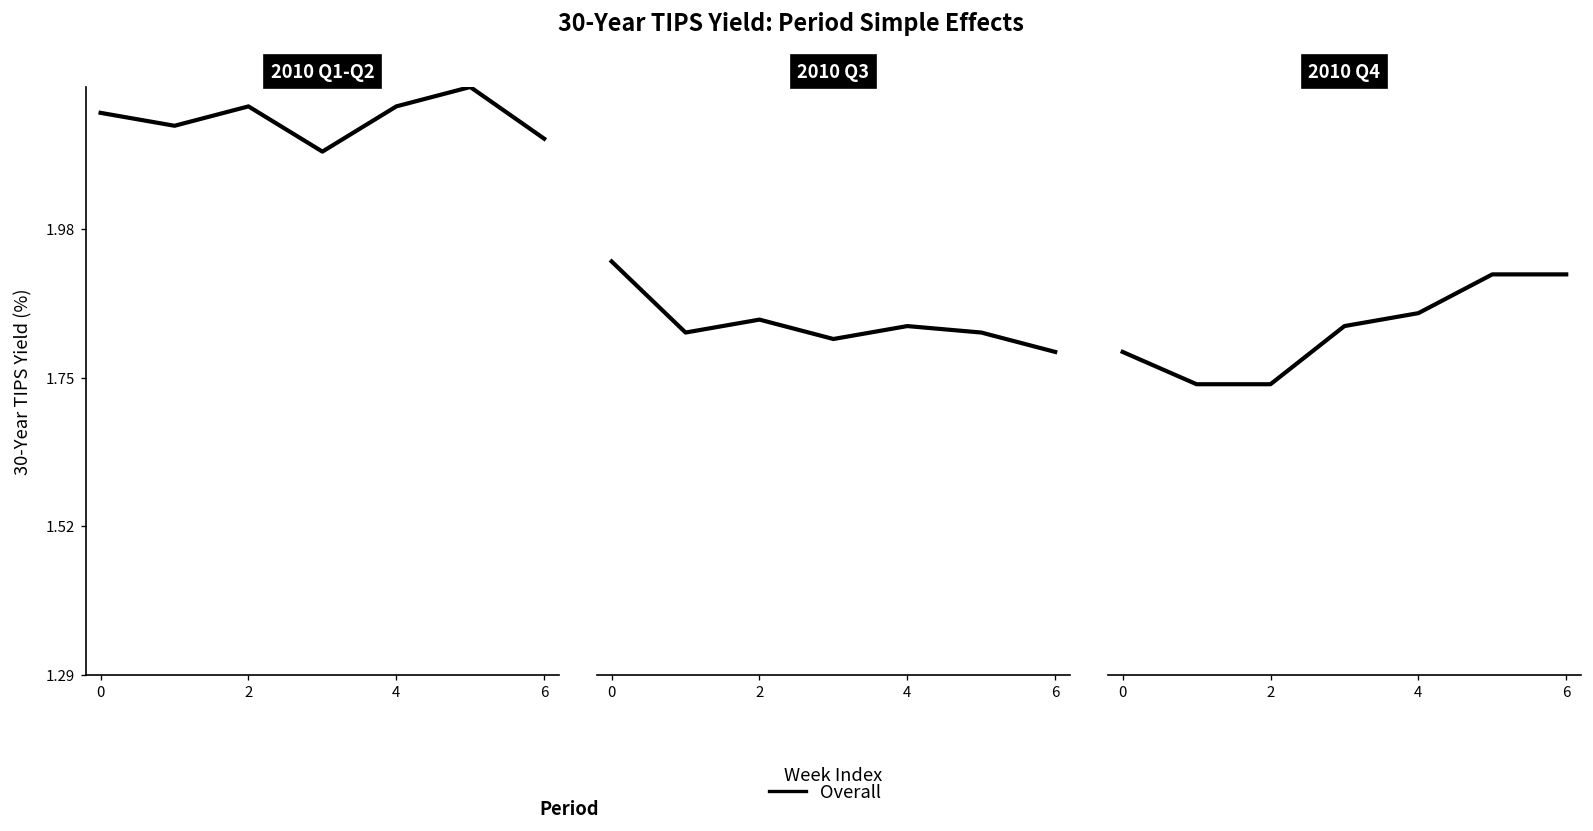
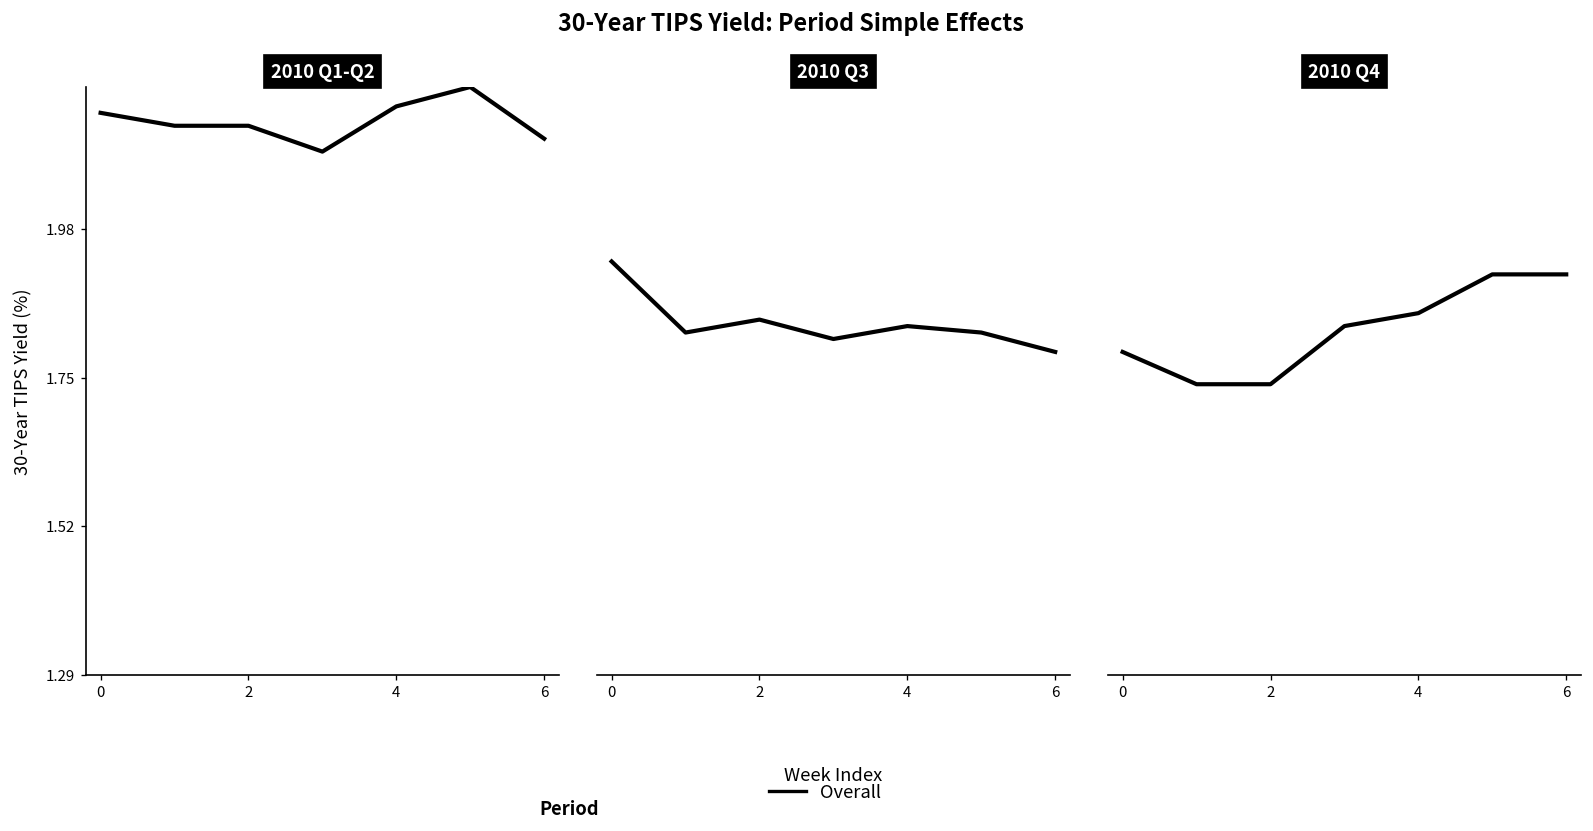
2010 Q1-Q2, 2: 2.17 -> 2.14
